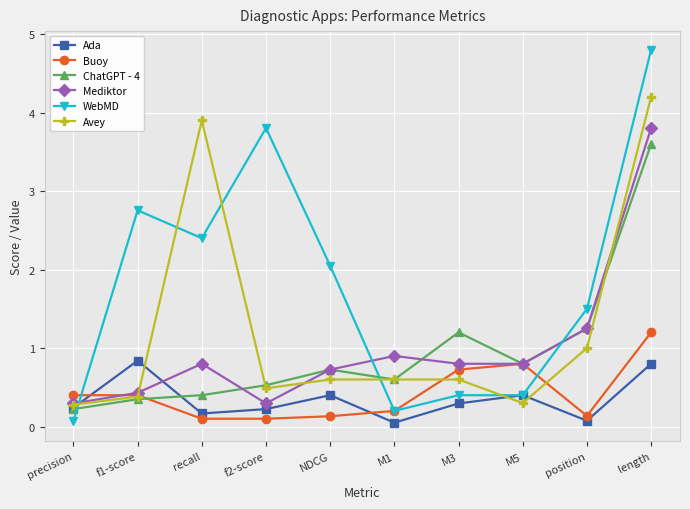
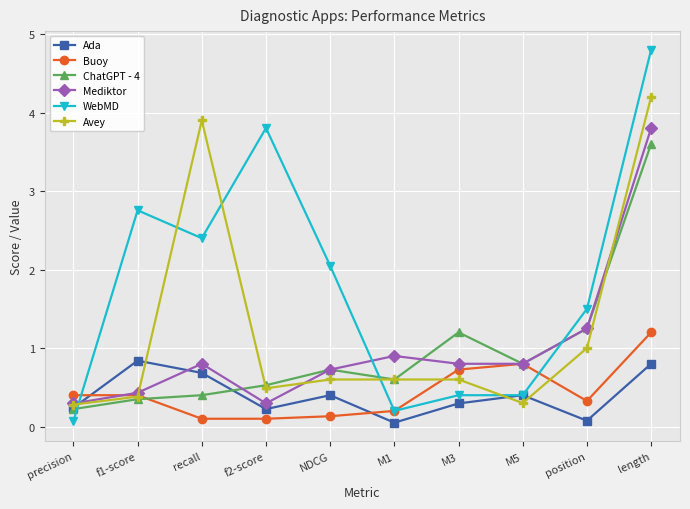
Ada, recall: 0.2 -> 0.7
Buoy, position: 0.1 -> 0.3
